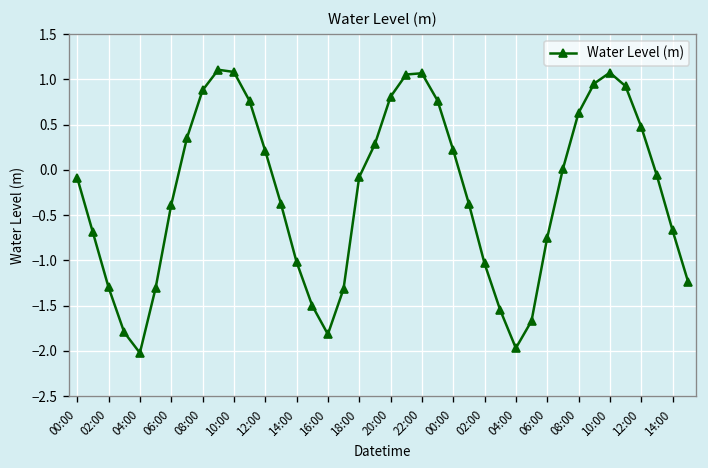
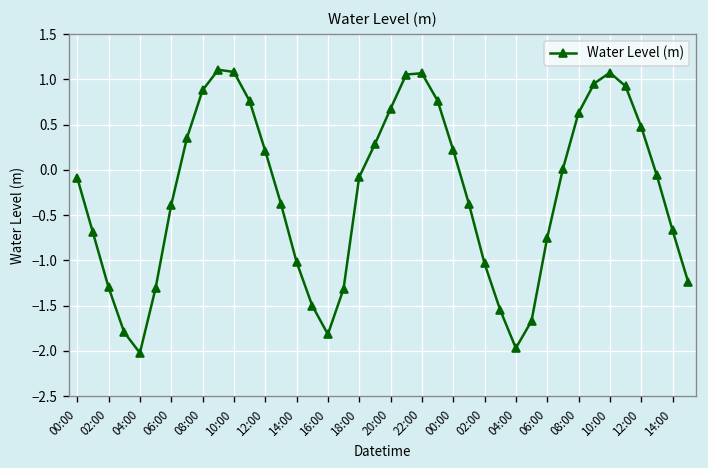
20:00: 0.8 -> 0.7
